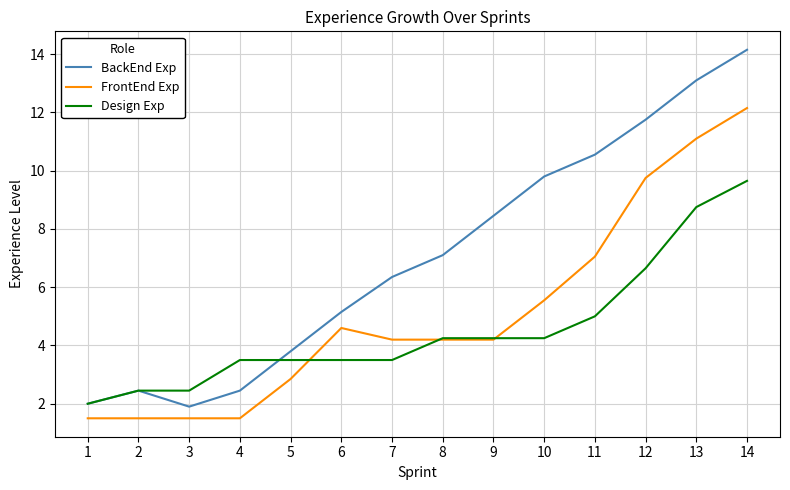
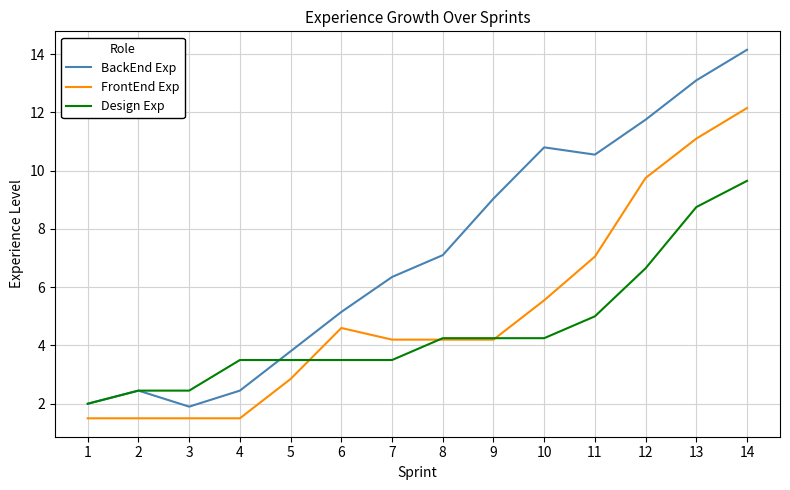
BackEnd Exp, 9: 8.5 -> 9.0
BackEnd Exp, 10: 9.8 -> 10.8
